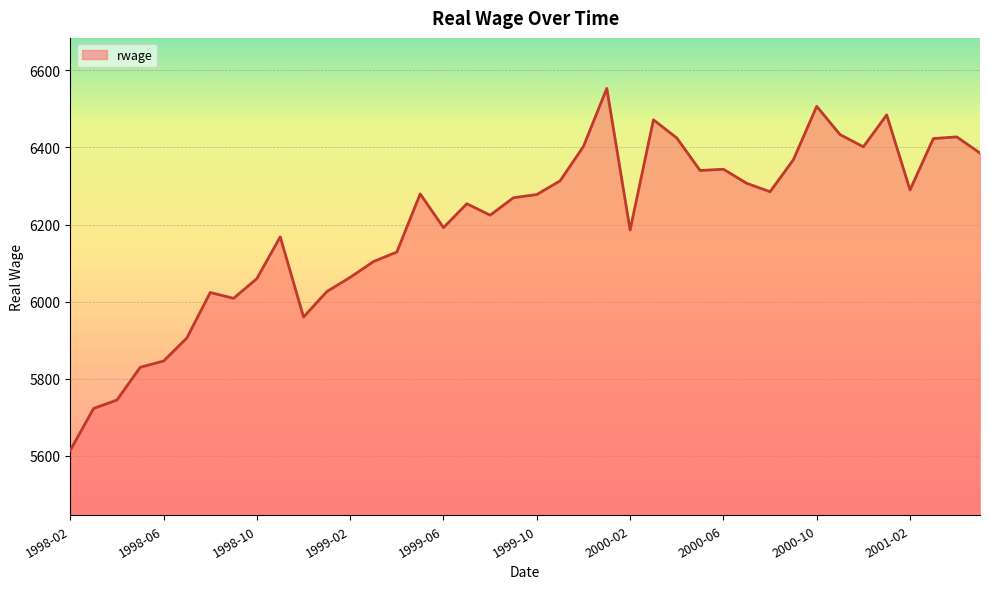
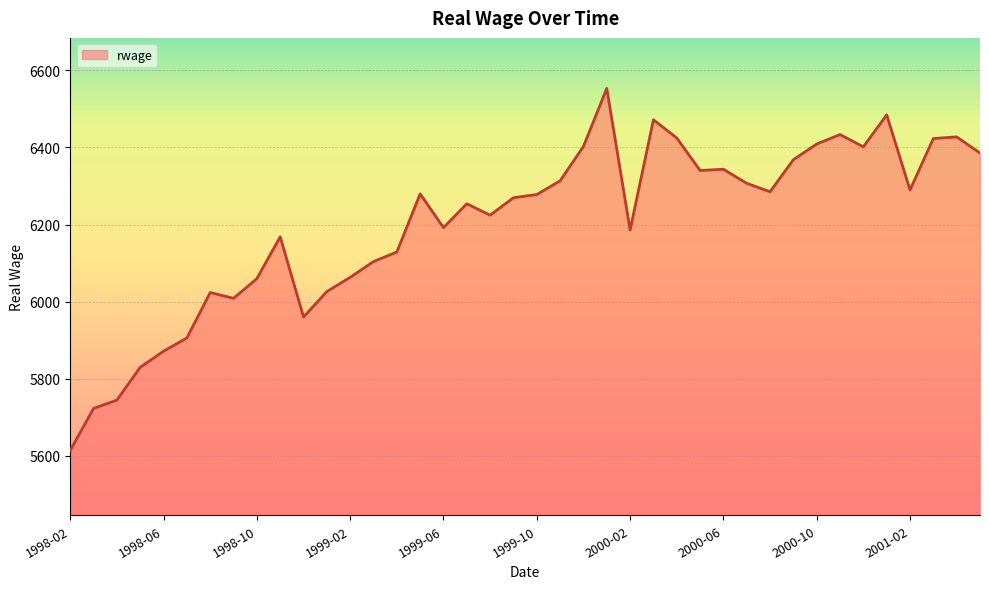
1998-06: 5850 -> 5870
2000-10: 6510 -> 6410
